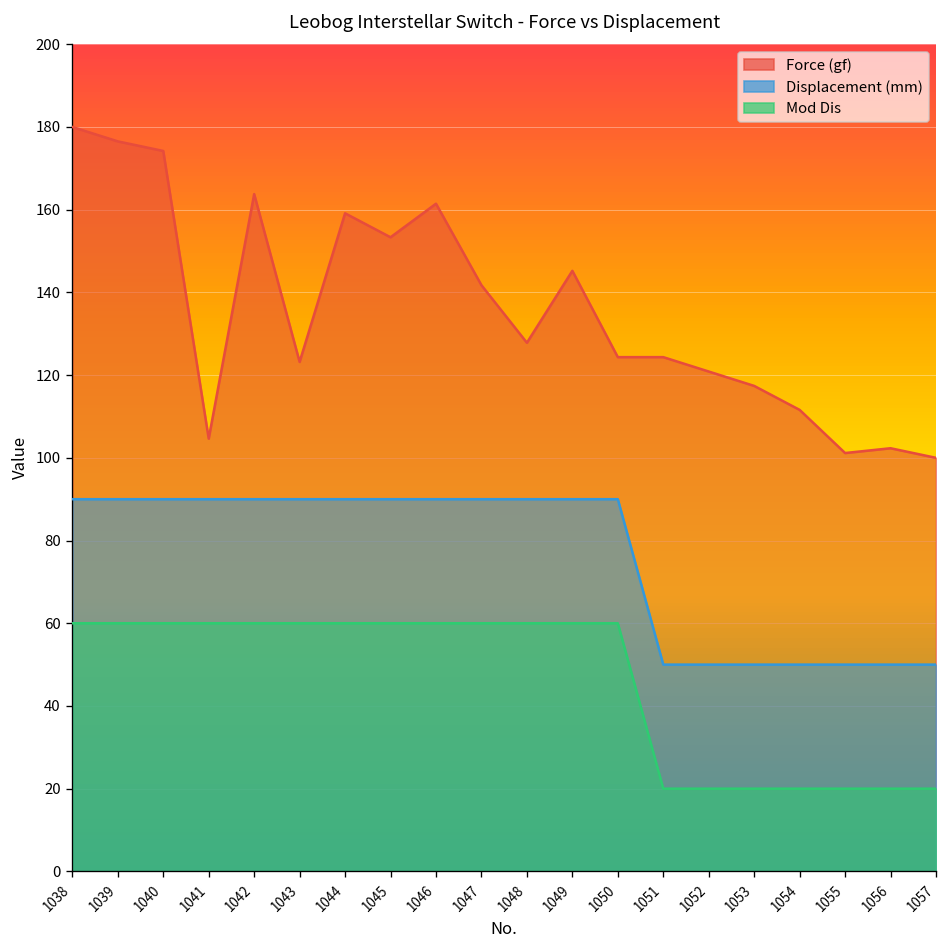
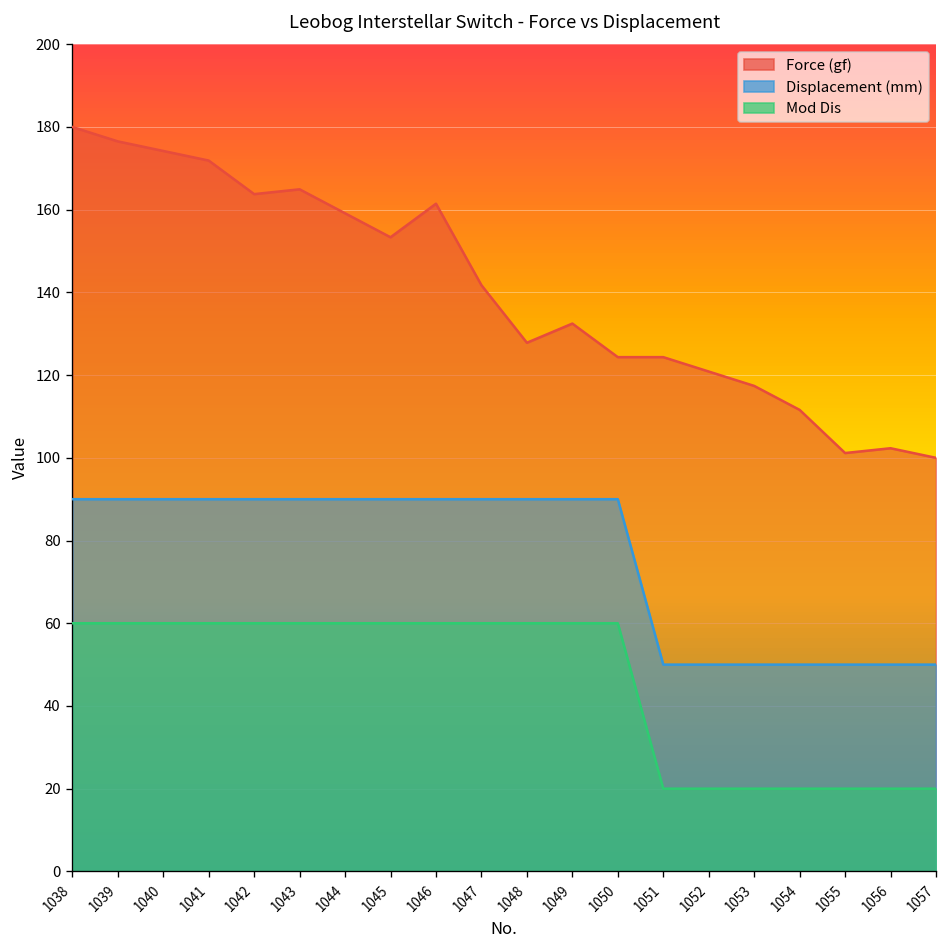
Force (gf), 1041: 105 -> 172
Force (gf), 1043: 123 -> 165
Force (gf), 1049: 145 -> 132
